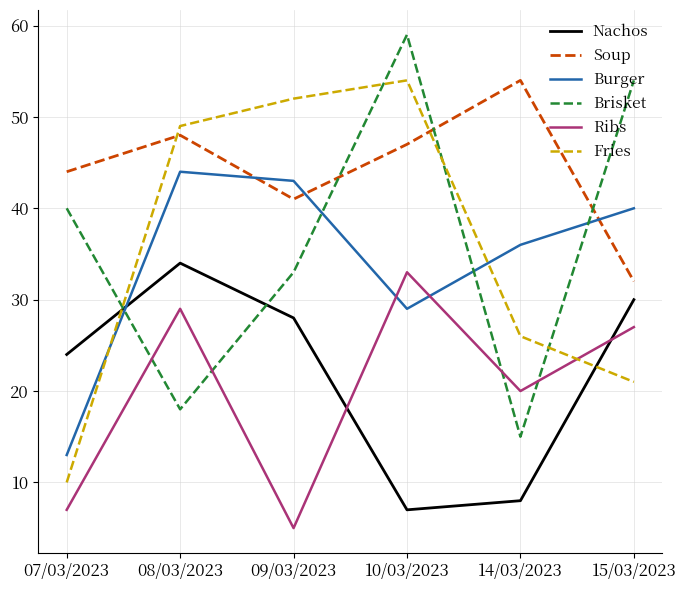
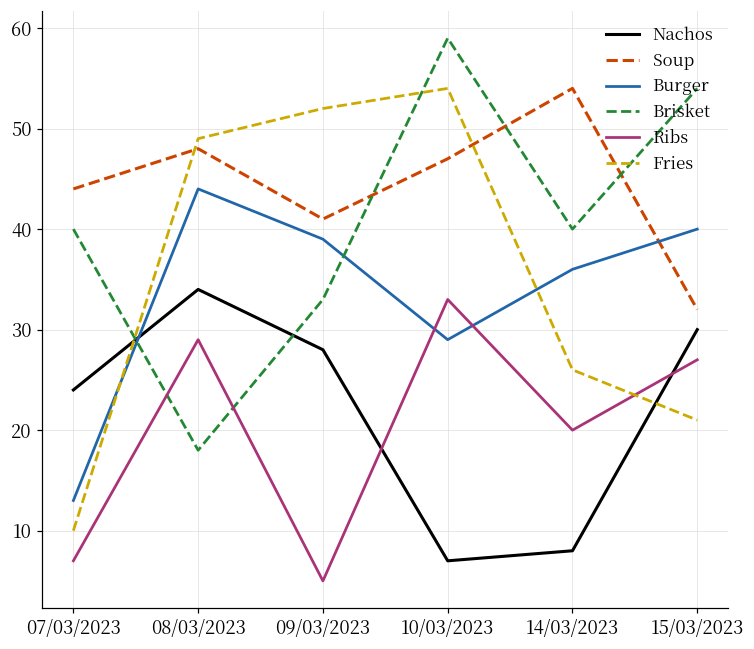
Burger, 09/03/2023: 43 -> 39
Brisket, 14/03/2023: 15 -> 40
